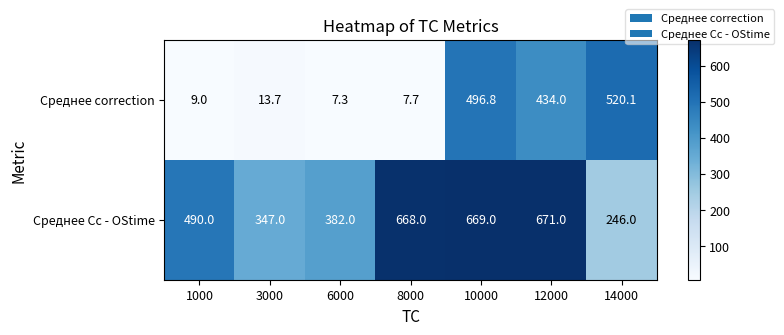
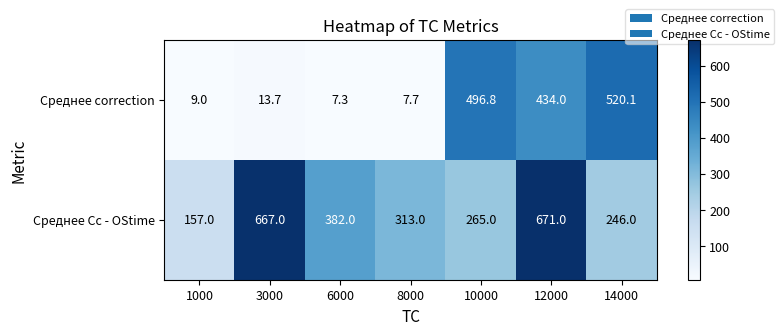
Среднее Cc - OStime, 1000: 490.0 -> 157.0
Среднее Cc - OStime, 3000: 347.0 -> 667.0
Среднее Cc - OStime, 8000: 668.0 -> 313.0
Среднее Cc - OStime, 10000: 669.0 -> 265.0
